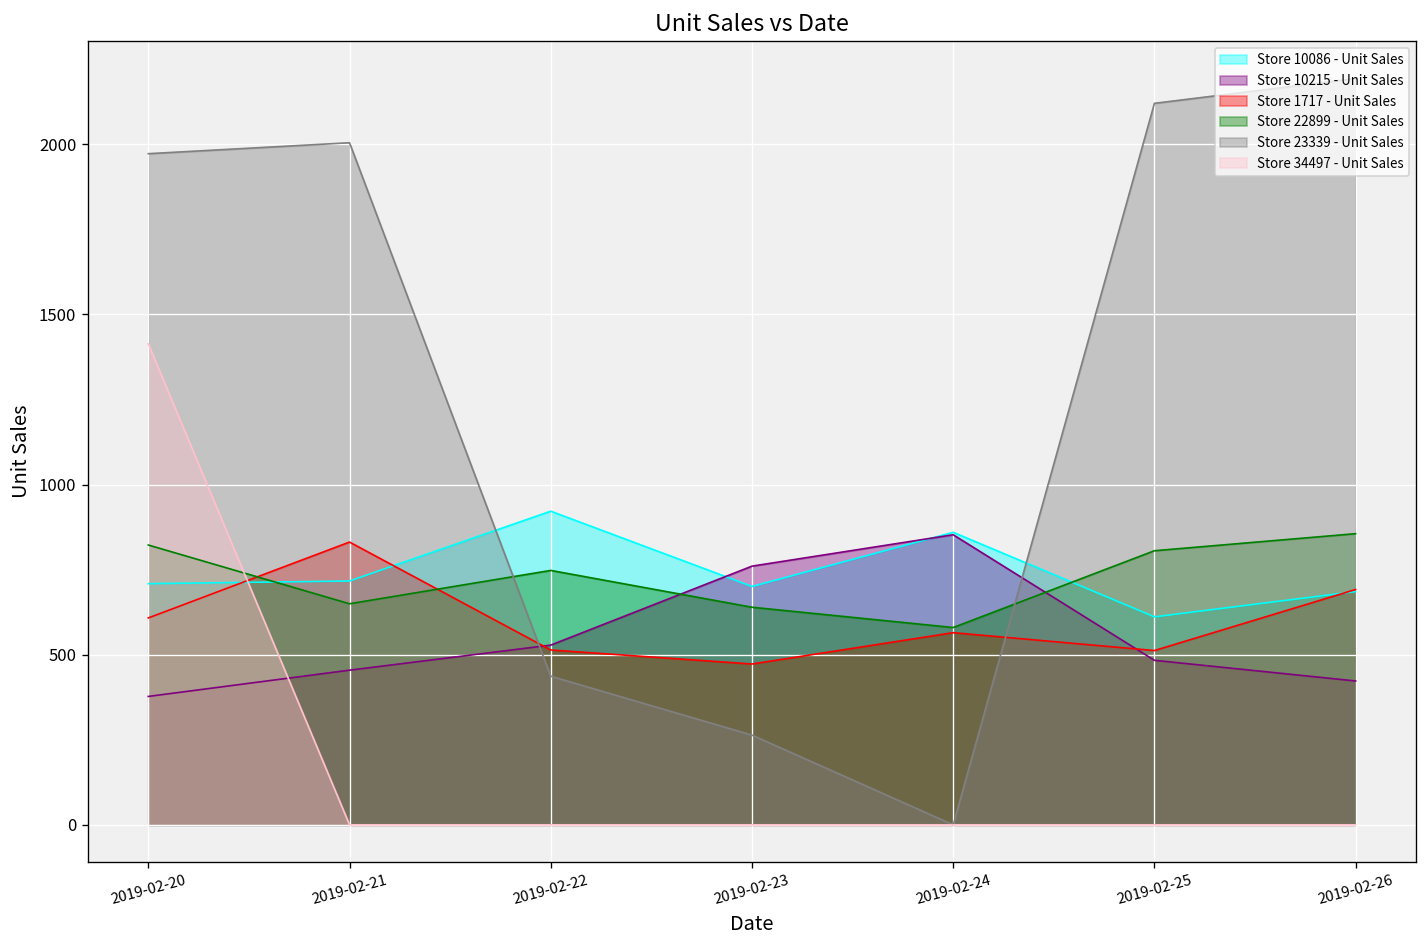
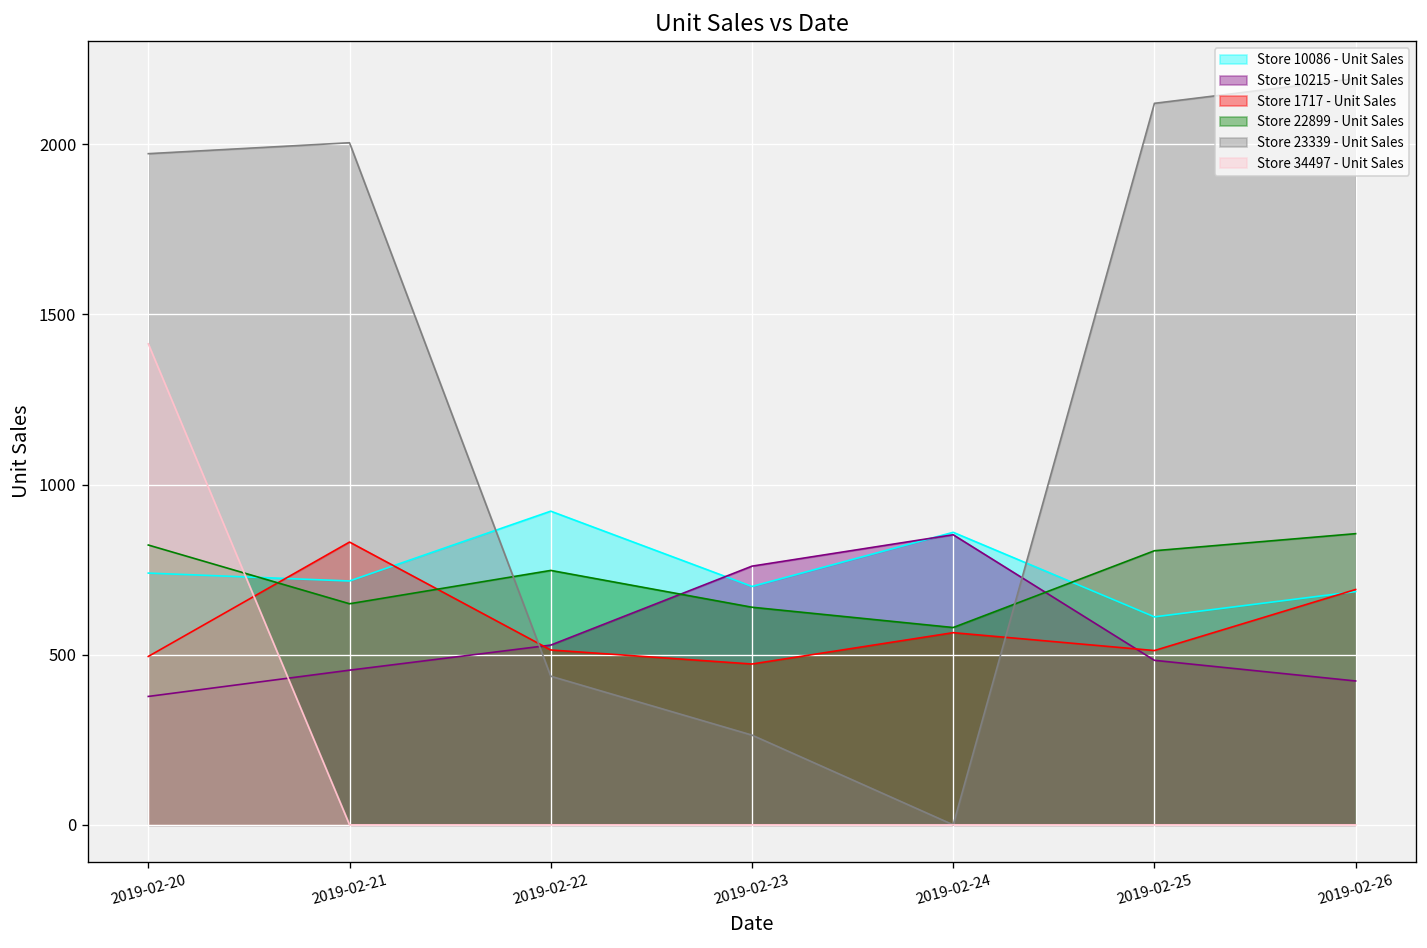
Store 10086 - Unit Sales, 2019-02-20: 710 -> 740
Store 1717 - Unit Sales, 2019-02-20: 610 -> 490
